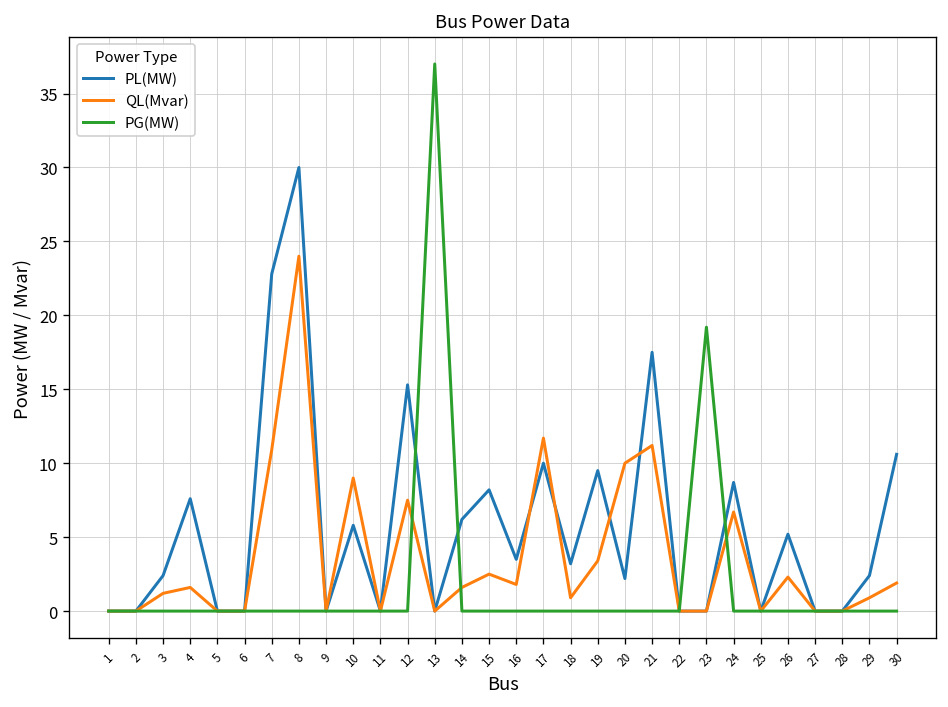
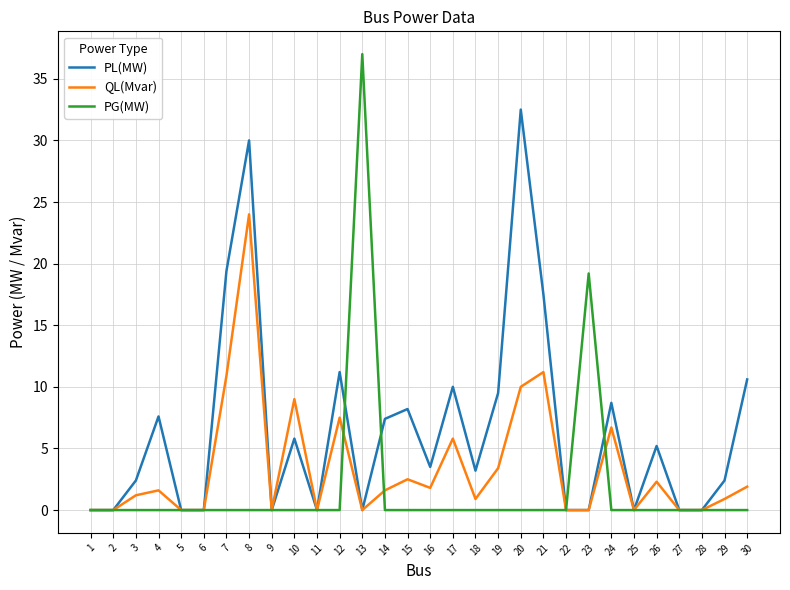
PL(MW), 7: 22.8 -> 19.4
PL(MW), 12: 15.3 -> 11.2
PL(MW), 14: 6.2 -> 7.4
QL(Mvar), 17: 11.7 -> 5.8
PL(MW), 20: 2.2 -> 32.5
